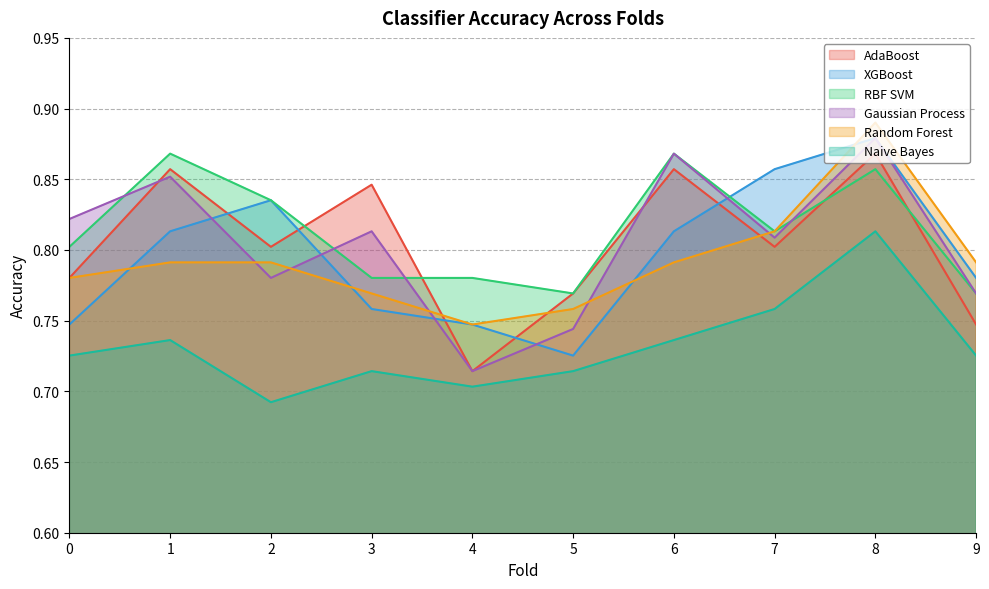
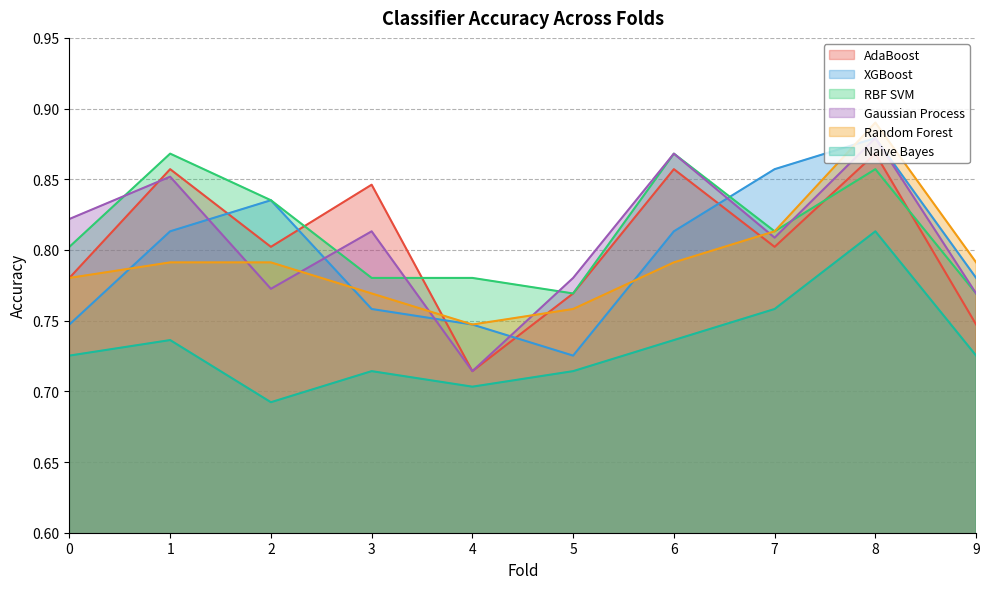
Gaussian Process, 2: 0.780 -> 0.773
Gaussian Process, 5: 0.744 -> 0.780
